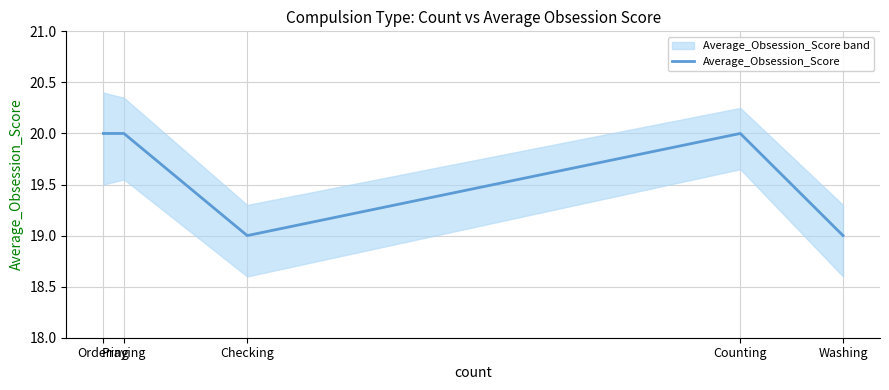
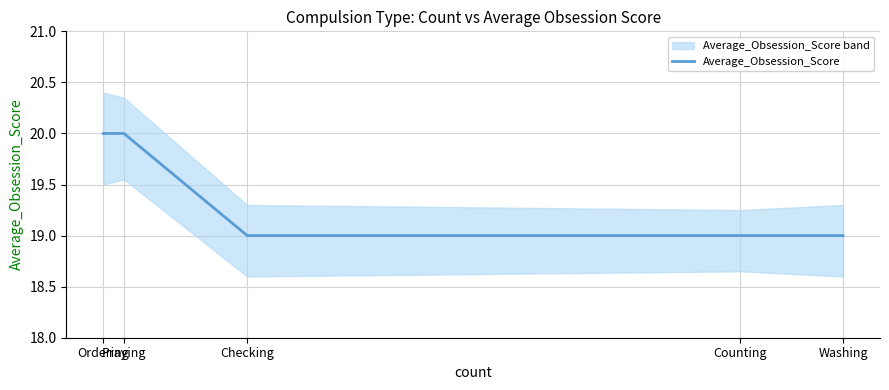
Average_Obsession_Score, Counting: 20 -> 19
